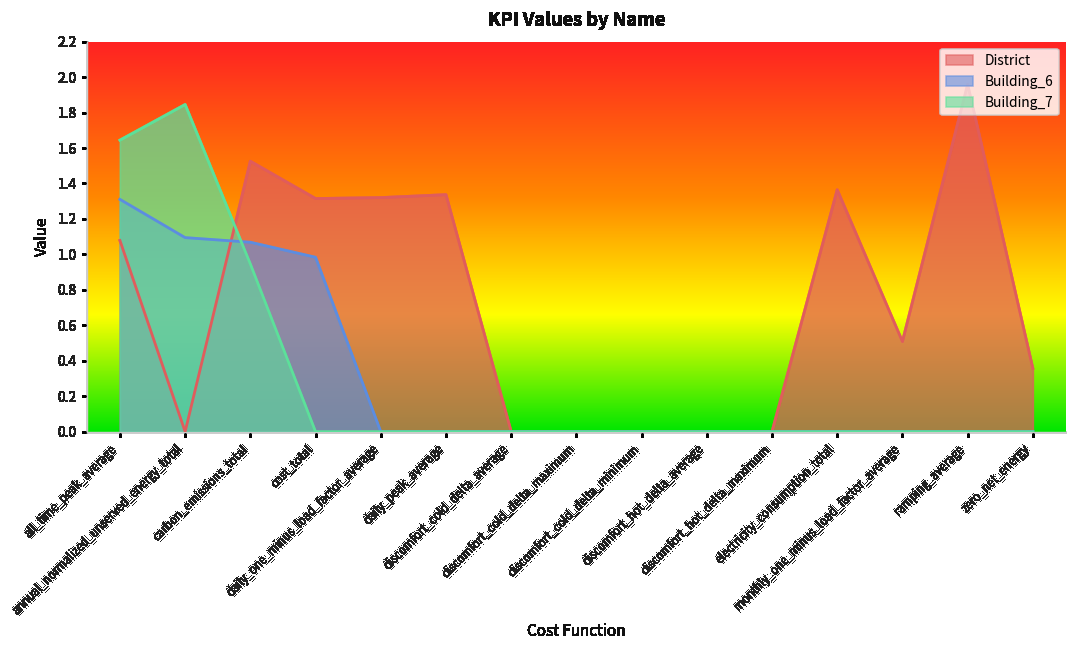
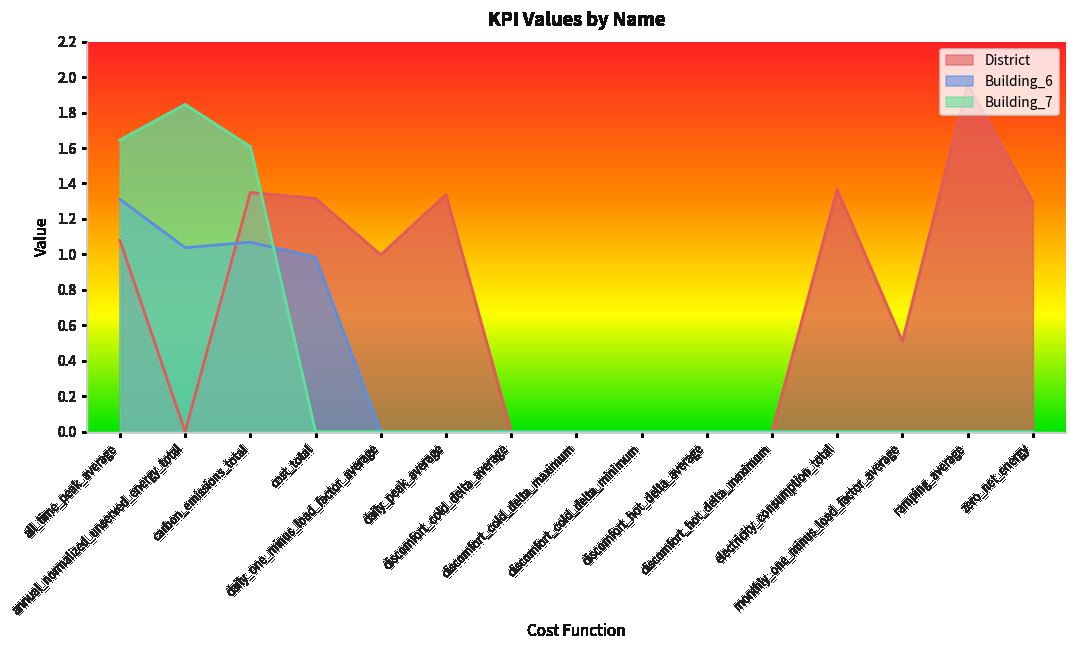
Building_6, annual_normalized_unserved_energy_total: 1.09 -> 1.04
District, carbon_emissions_total: 1.53 -> 1.35
Building_7, carbon_emissions_total: 0.95 -> 1.61
District, daily_one_minus_load_factor_average: 1.32 -> 1.00
District, zero_net_energy: 0.36 -> 1.29
